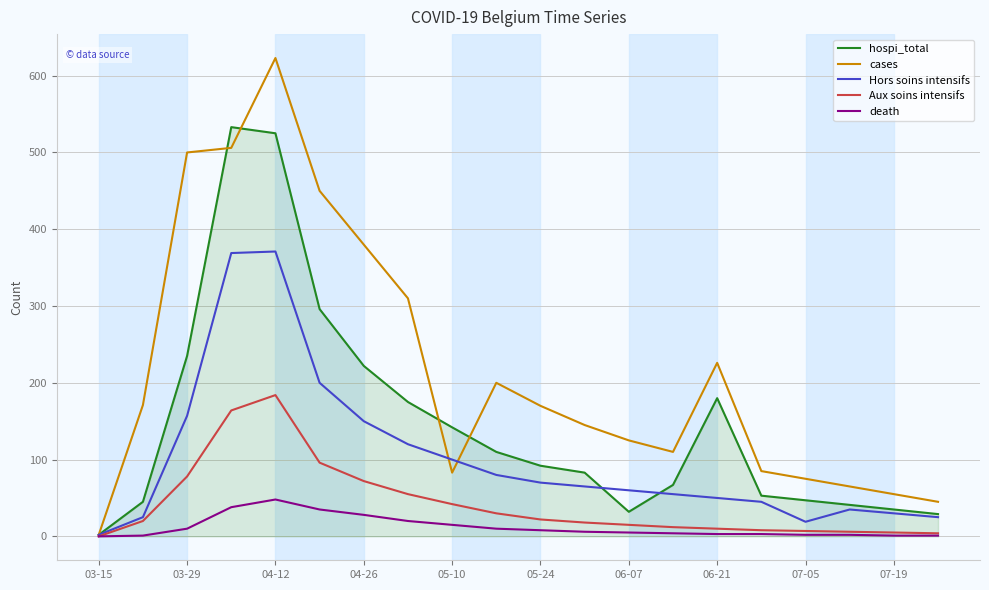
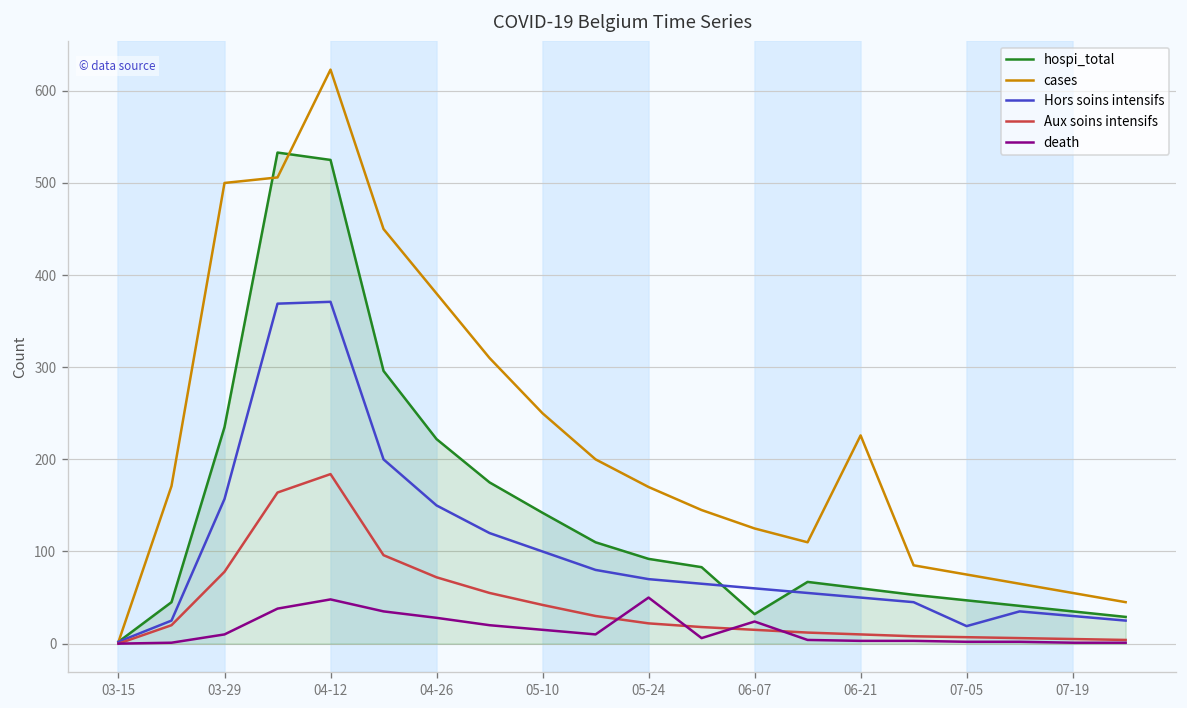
cases, 05-10: 80 -> 250
death, 05-24: 10 -> 50
death, 06-07: 10 -> 20
hospi_total, 06-21: 180 -> 60
